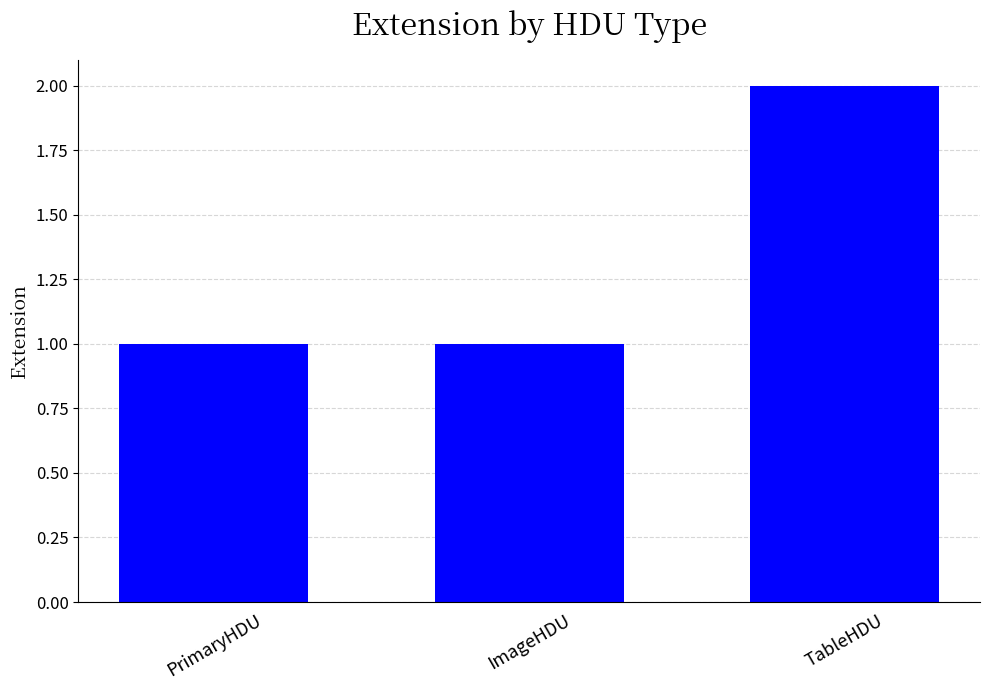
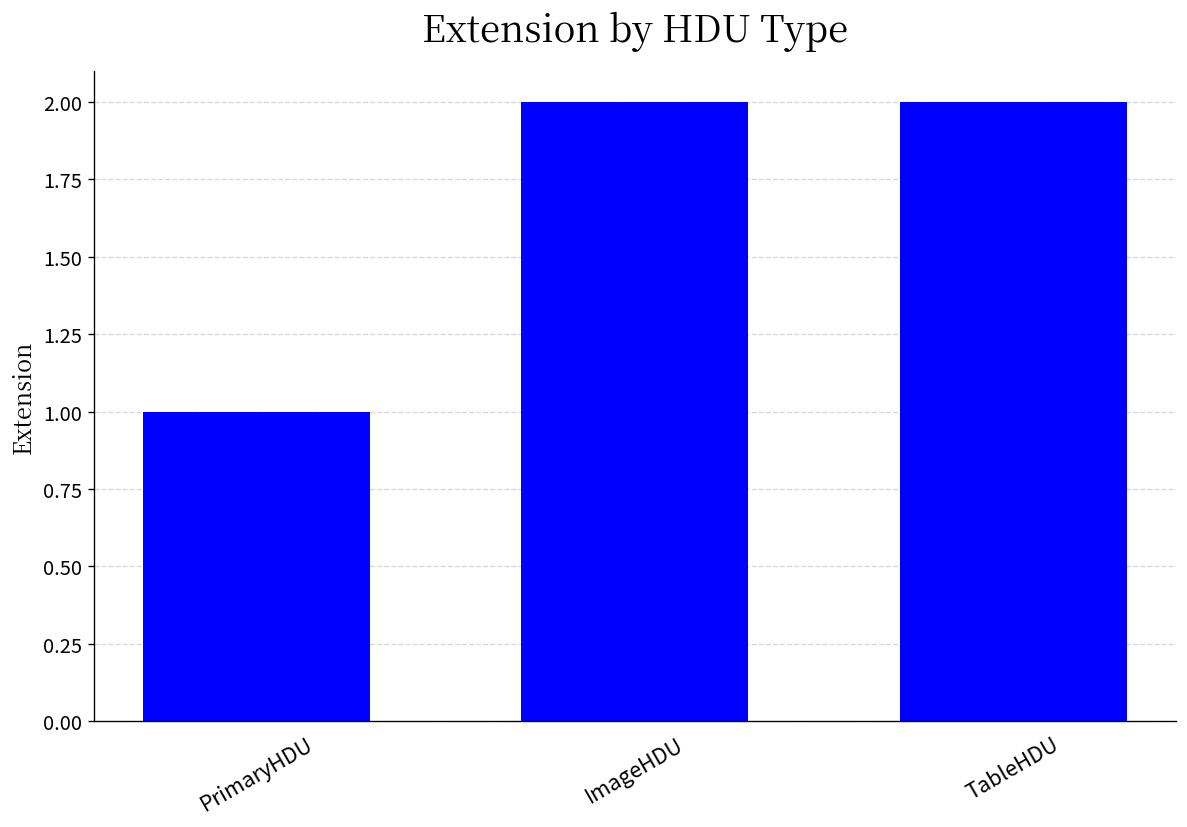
ImageHDU: 1 -> 2
